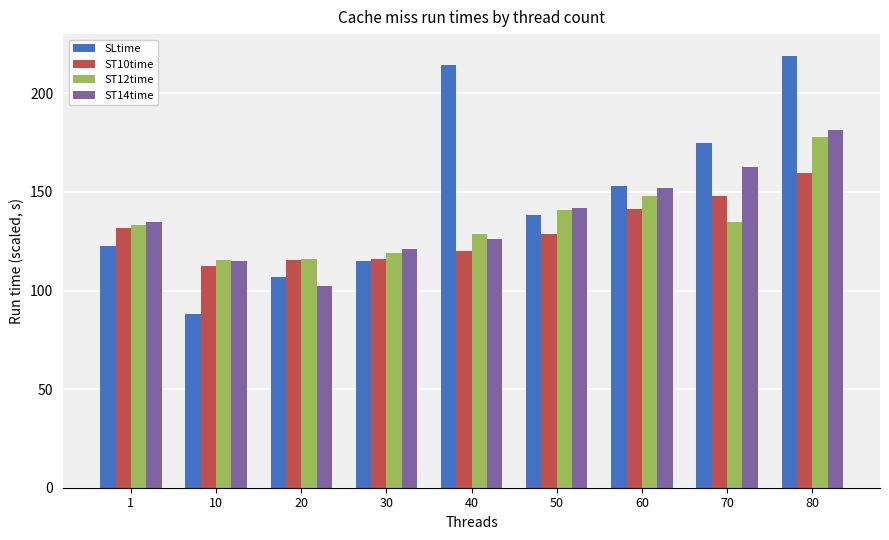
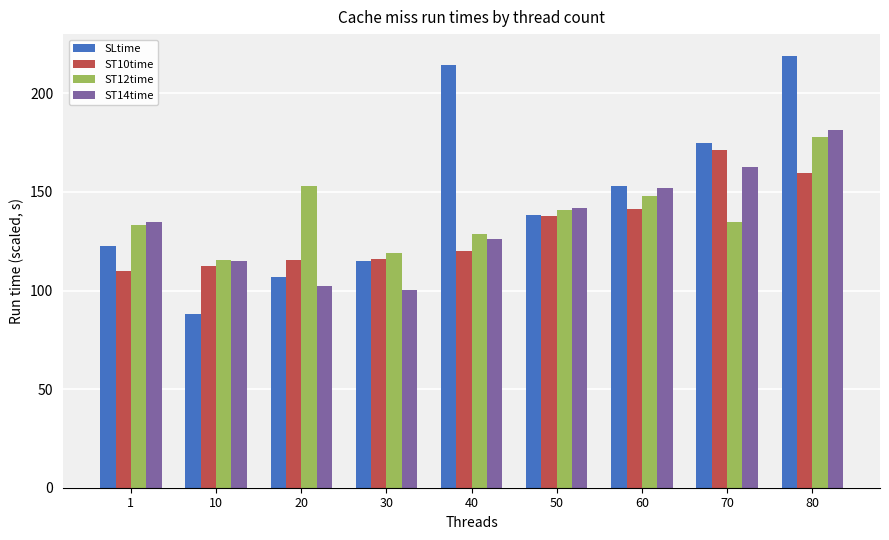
ST10time, 1: 132 -> 110
ST12time, 20: 116 -> 153
ST14time, 30: 121 -> 100
ST10time, 50: 129 -> 138
ST10time, 70: 148 -> 171
